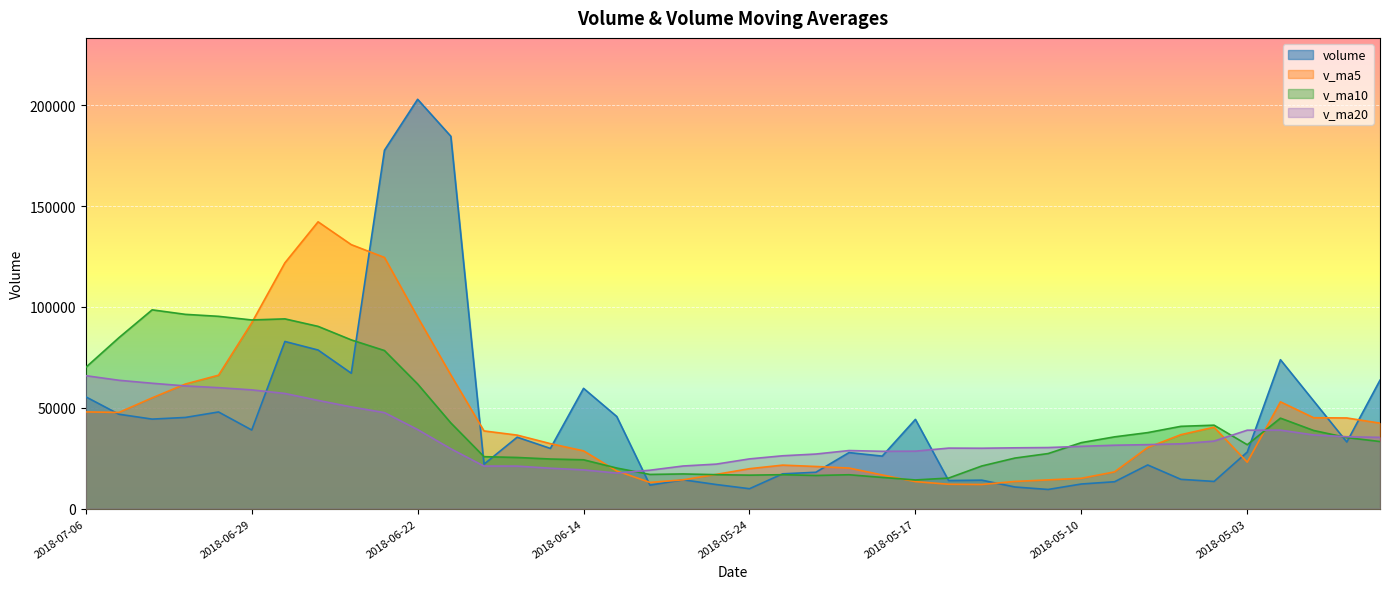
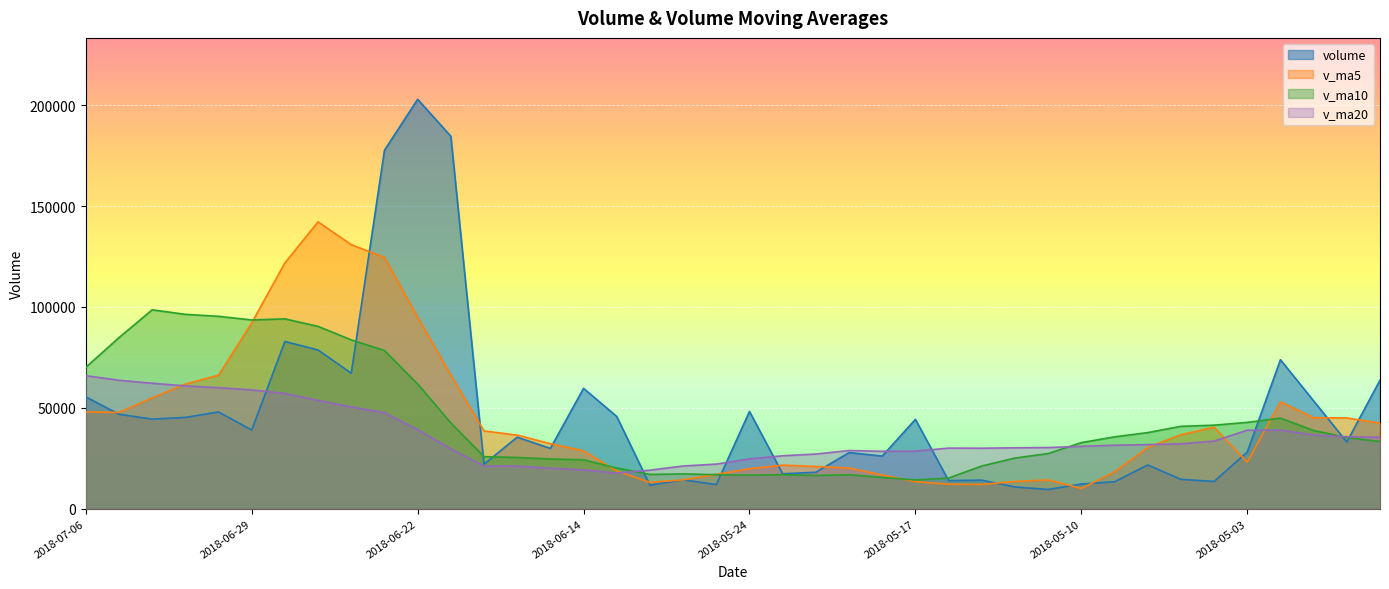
volume, 2018-05-24: 10000 -> 48000
v_ma5, 2018-05-10: 15000 -> 10000
v_ma10, 2018-05-03: 32000 -> 43000
